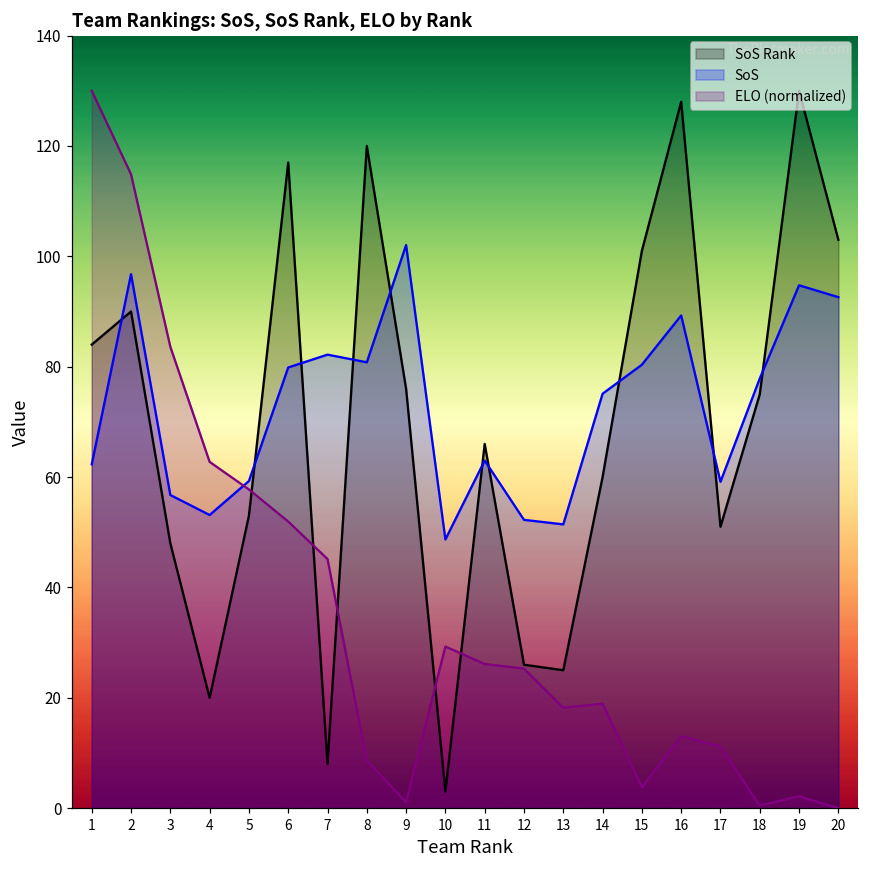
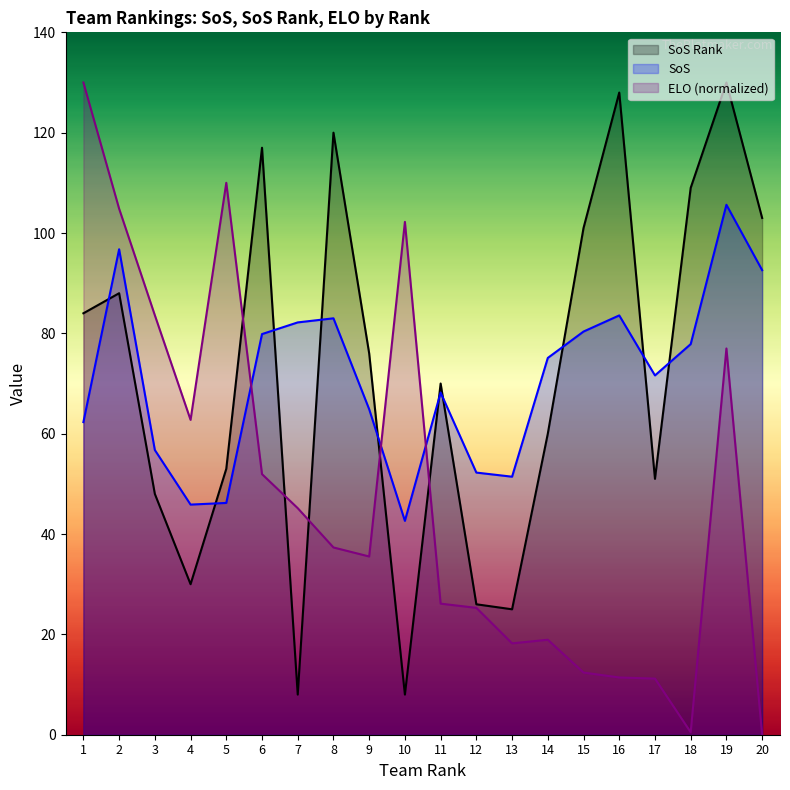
SoS Rank, 2: 90 -> 88
ELO (normalized), 2: 115 -> 105
SoS Rank, 4: 20 -> 30
SoS, 4: 53 -> 46
SoS, 5: 59 -> 46
ELO (normalized), 5: 58 -> 110
SoS, 8: 81 -> 83
ELO (normalized), 8: 9 -> 37
SoS, 9: 102 -> 65
ELO (normalized), 9: 1 -> 36
SoS Rank, 10: 3 -> 8
SoS, 10: 49 -> 43
ELO (normalized), 10: 29 -> 102
SoS Rank, 11: 66 -> 70
SoS, 11: 63 -> 68
ELO (normalized), 15: 4 -> 12
SoS, 16: 89 -> 84
ELO (normalized), 16: 13 -> 11
SoS, 17: 59 -> 72
SoS Rank, 18: 75 -> 109
SoS, 19: 95 -> 106
ELO (normalized), 19: 2 -> 77
